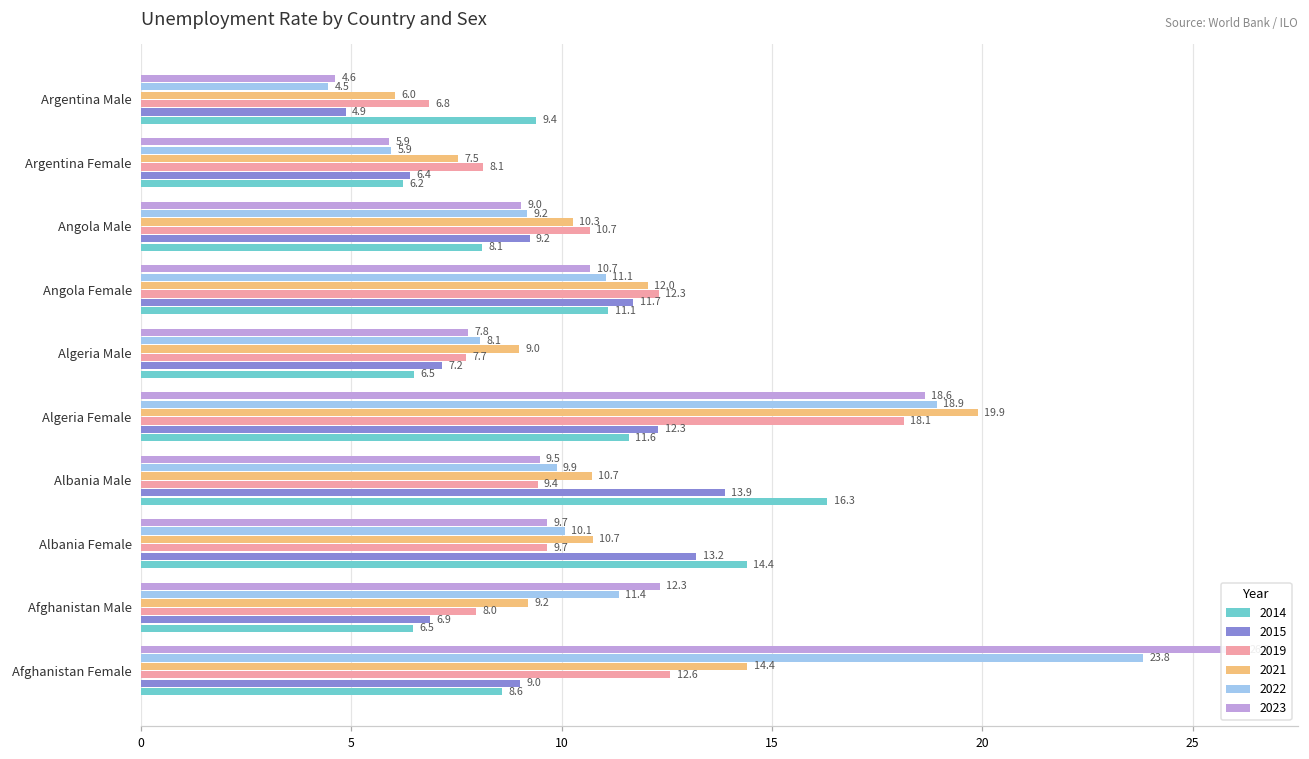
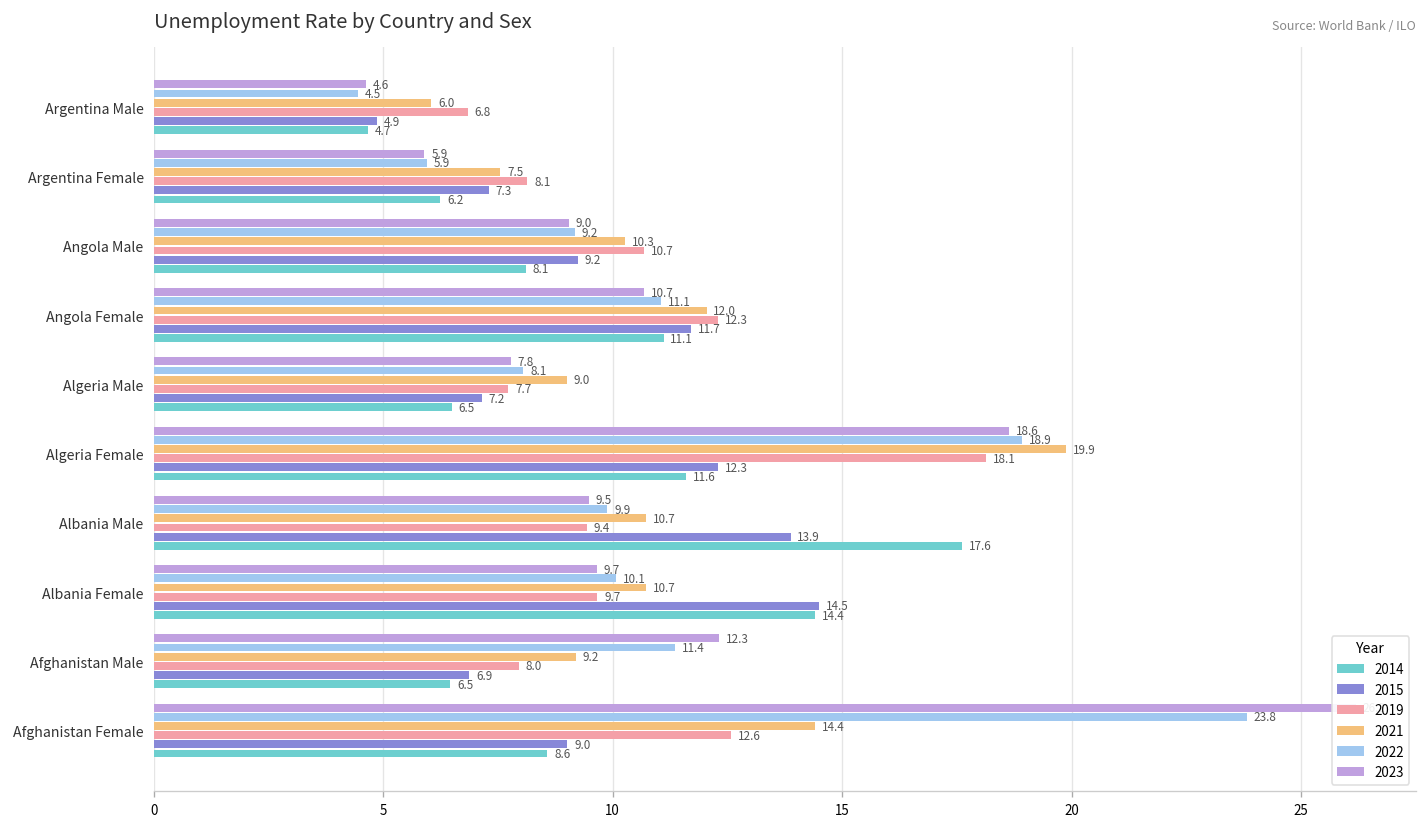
2014, Argentina Male: 9.4 -> 4.7
2015, Argentina Female: 6.4 -> 7.3
2014, Albania Male: 16.3 -> 17.6
2015, Albania Female: 13.2 -> 14.5
